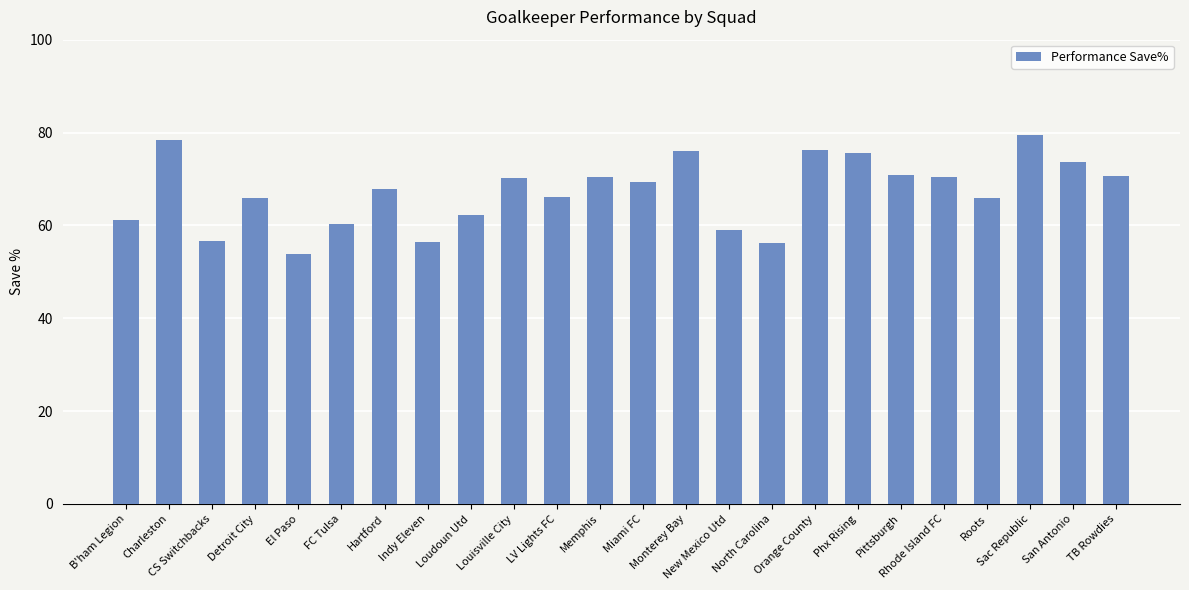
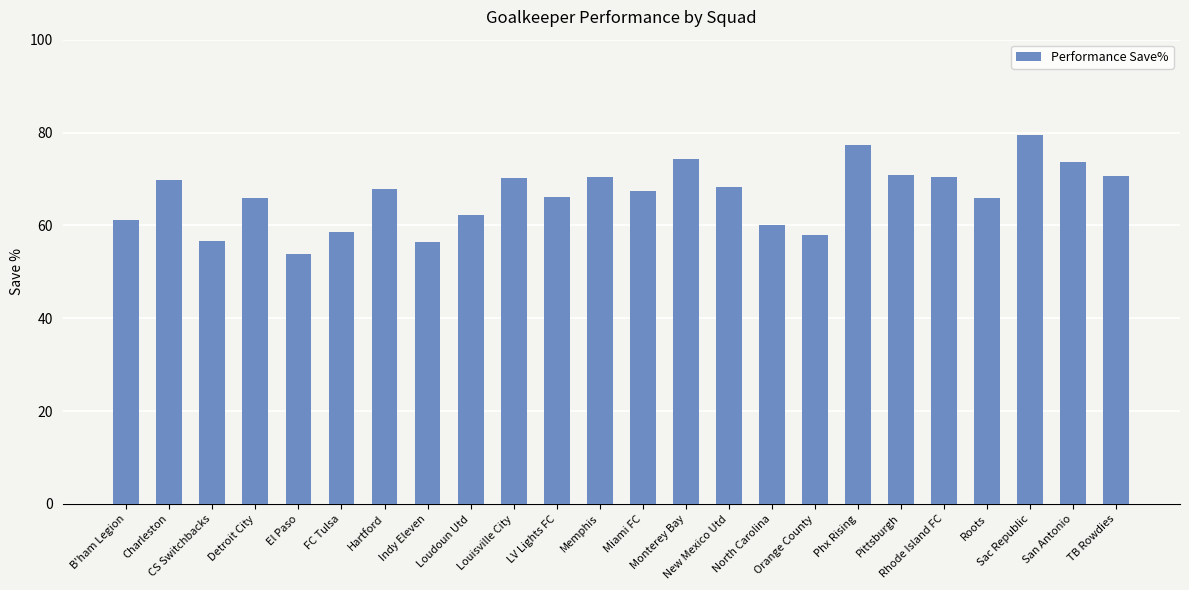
Charleston: 78 -> 70
FC Tulsa: 60 -> 59
Miami FC: 69 -> 68
Monterey Bay: 76 -> 74
New Mexico Utd: 59 -> 68
North Carolina: 56 -> 60
Orange County: 76 -> 58
Phx Rising: 76 -> 77
